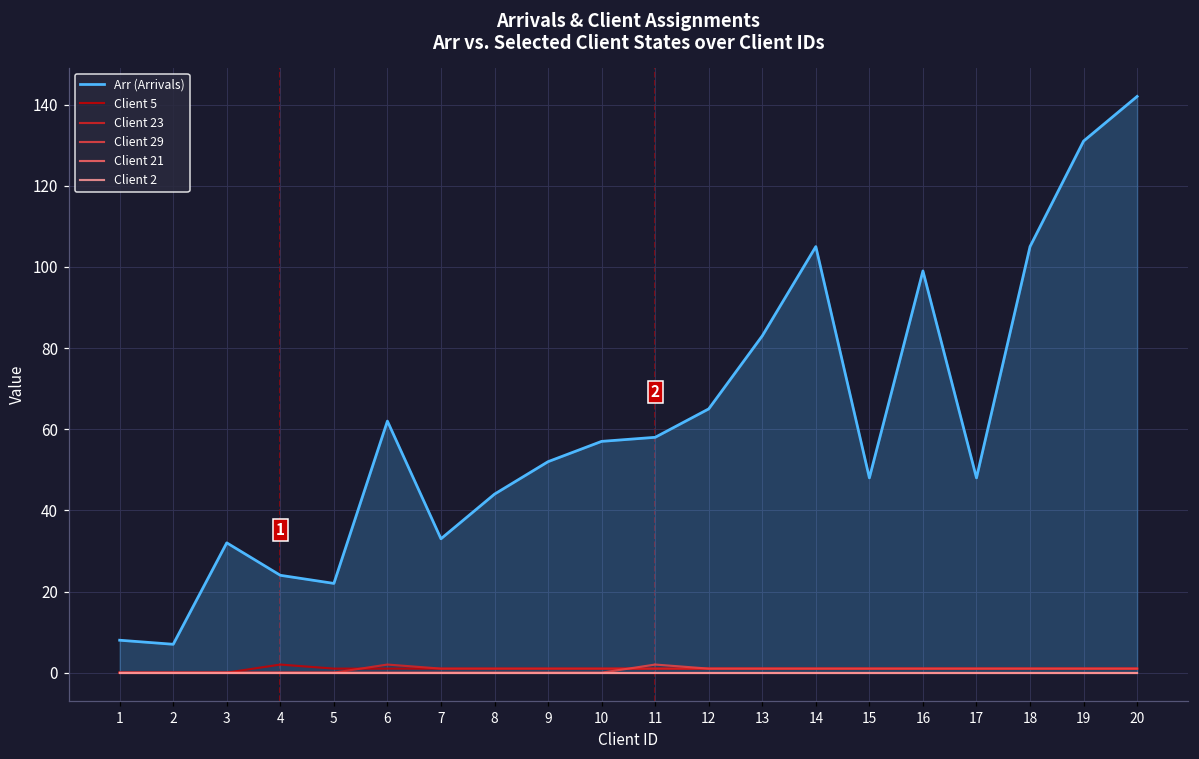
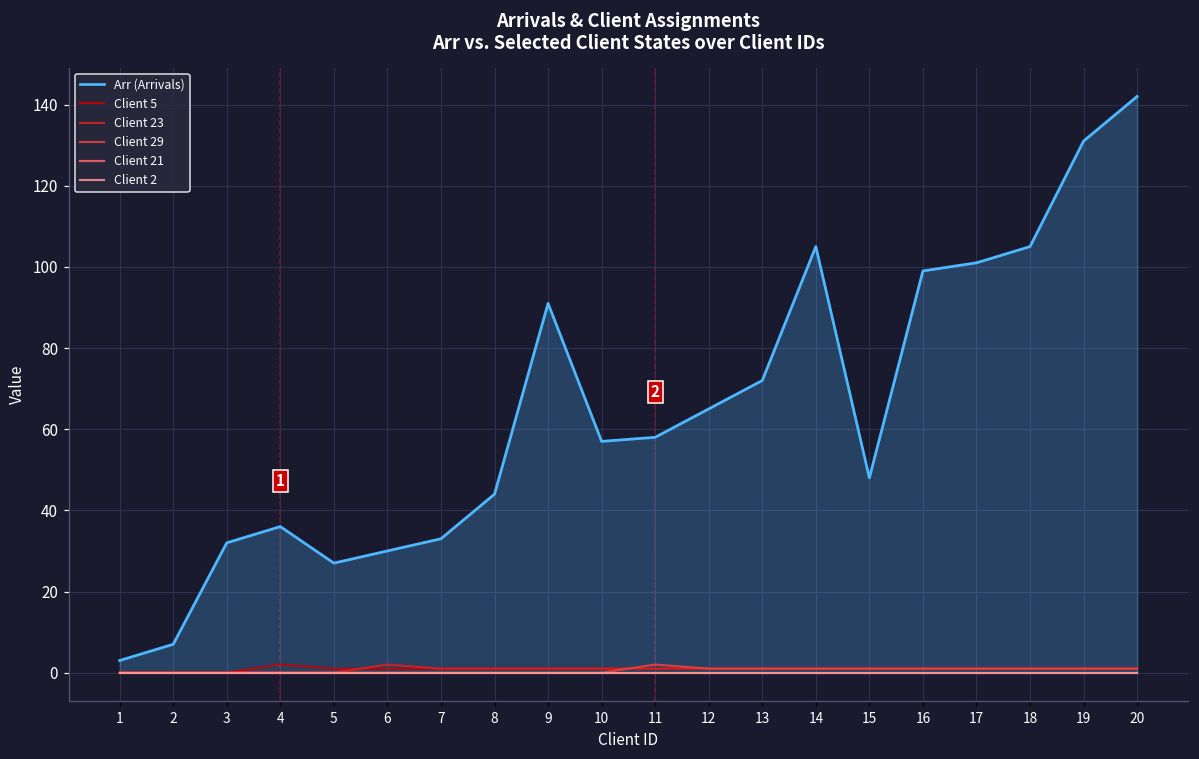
Arr (Arrivals), 1: 8 -> 3
Arr (Arrivals), 4: 24 -> 36
Arr (Arrivals), 5: 22 -> 27
Arr (Arrivals), 6: 62 -> 30
Arr (Arrivals), 9: 52 -> 91
Arr (Arrivals), 13: 83 -> 72
Arr (Arrivals), 17: 48 -> 101
